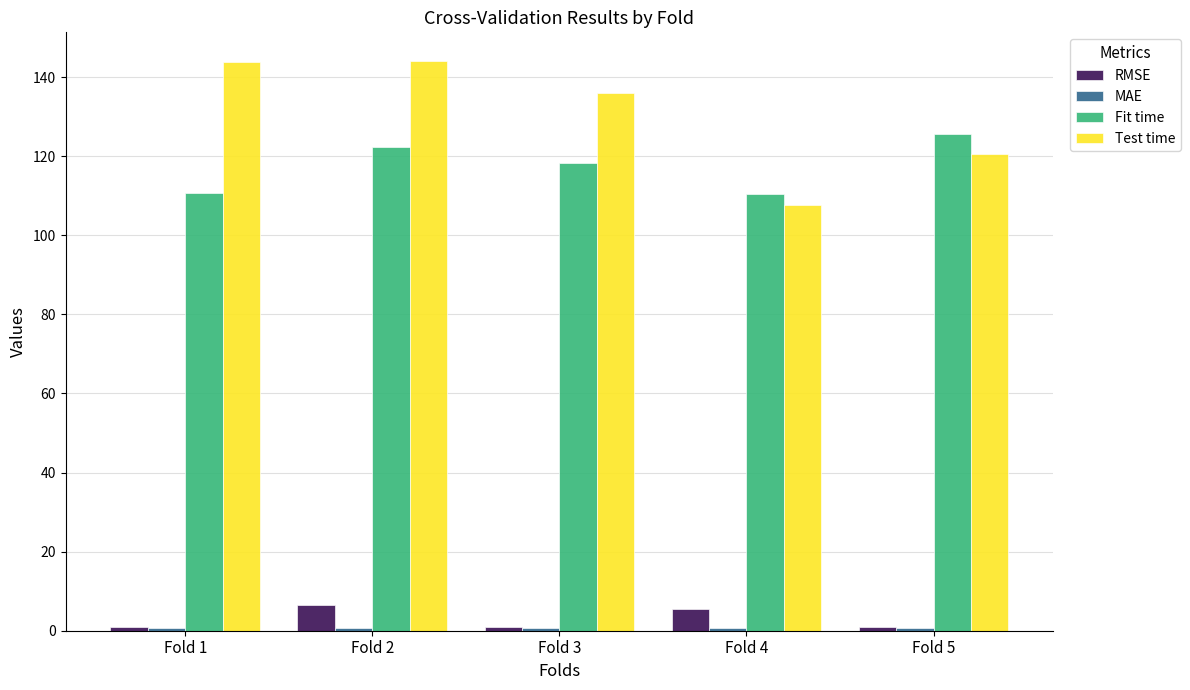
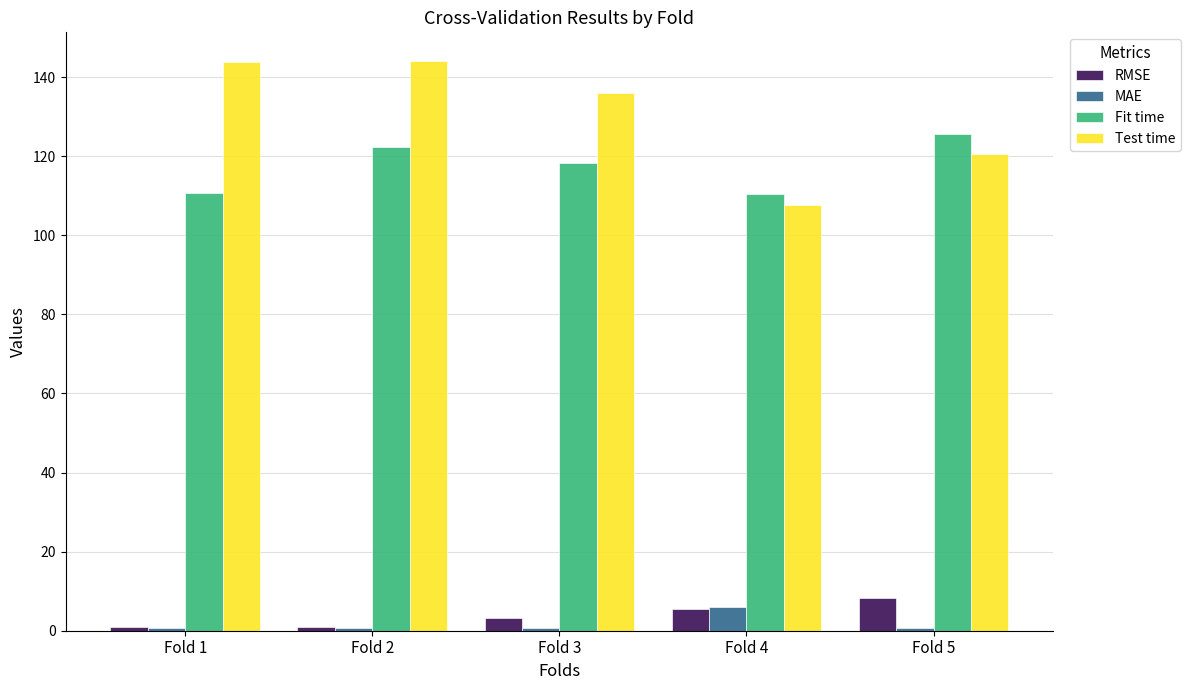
RMSE, Fold 2: 7 -> 1
RMSE, Fold 3: 1 -> 3
MAE, Fold 4: 1 -> 6
RMSE, Fold 5: 1 -> 8
